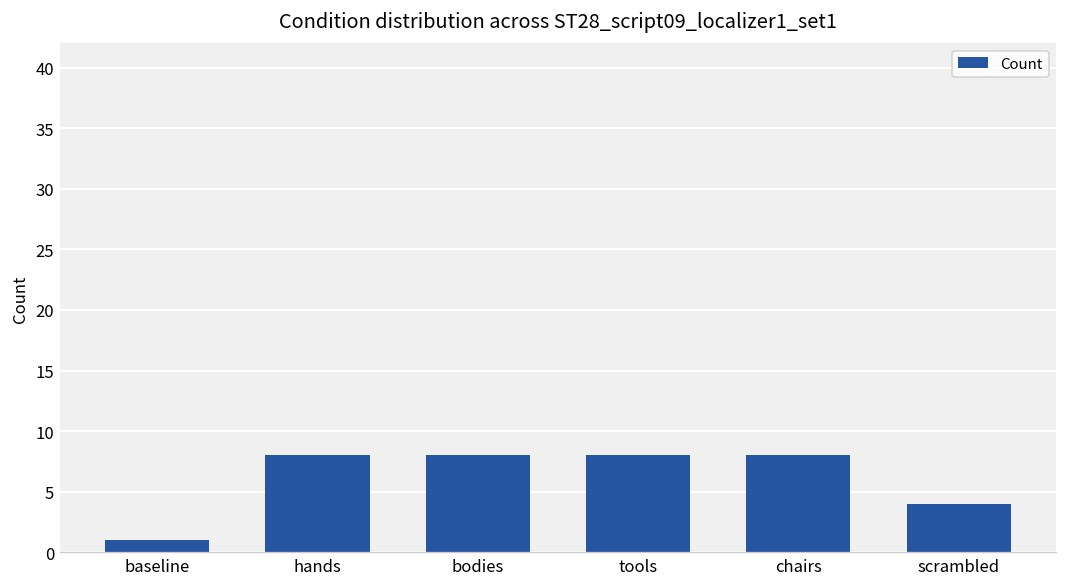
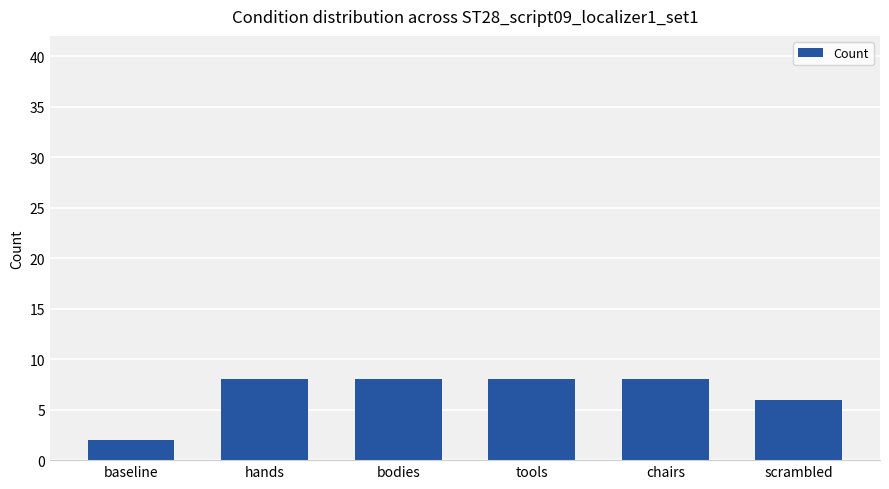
baseline: 1 -> 2
scrambled: 4 -> 6
